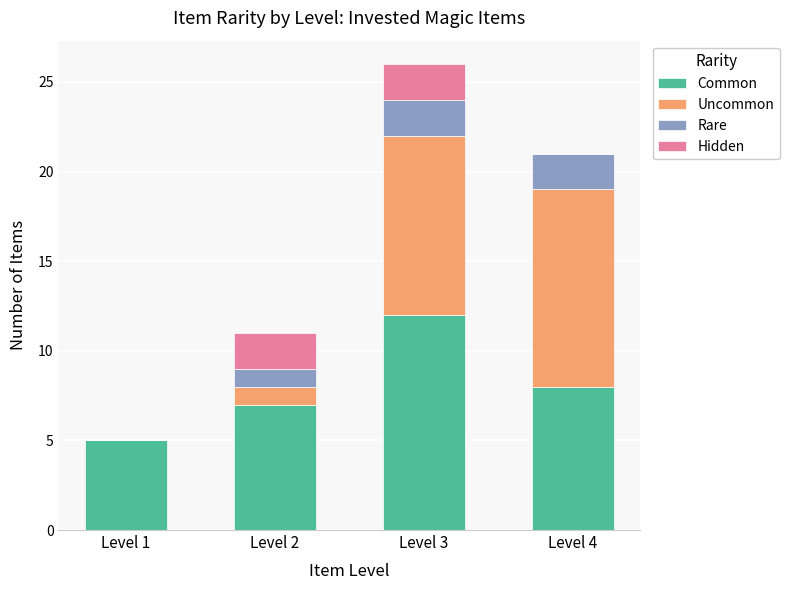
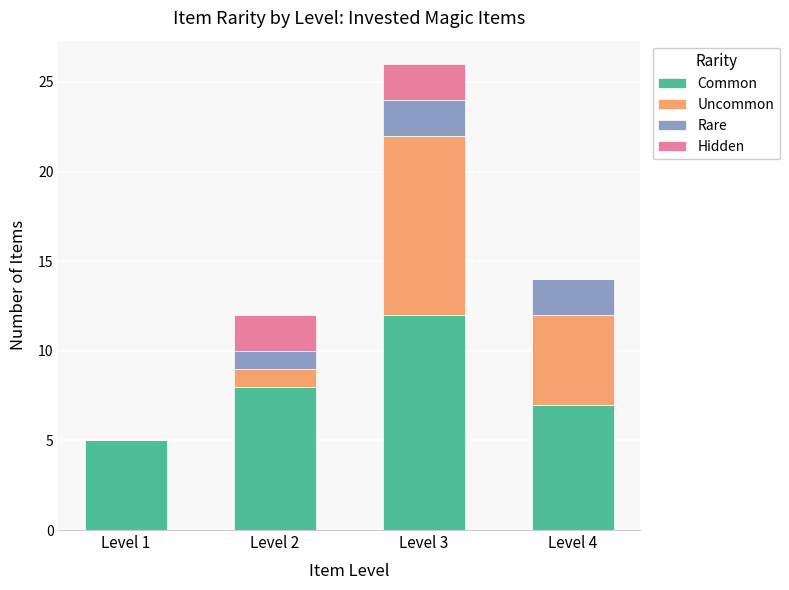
Common, Level 2: 7 -> 8
Common, Level 4: 8 -> 7
Uncommon, Level 4: 11 -> 5
